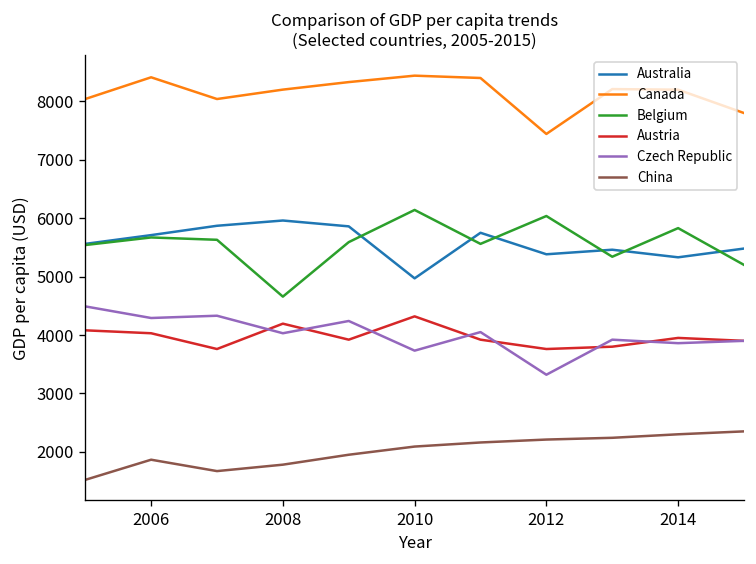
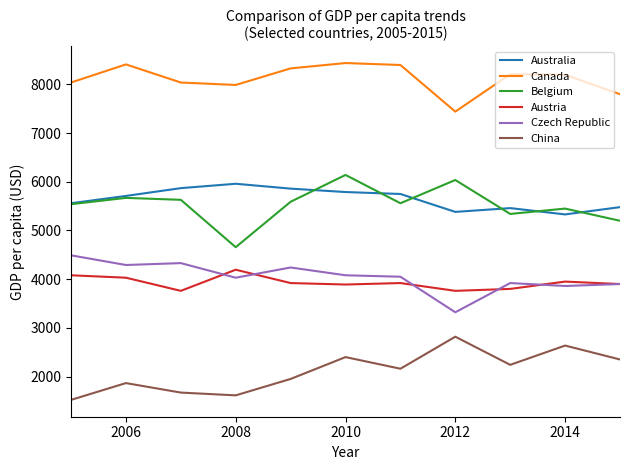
Canada, 2008: 8200 -> 8000
China, 2008: 1800 -> 1600
Australia, 2010: 5000 -> 5800
Austria, 2010: 4300 -> 3900
Czech Republic, 2010: 3700 -> 4100
China, 2010: 2100 -> 2400
China, 2012: 2200 -> 2800
Belgium, 2014: 5800 -> 5500
China, 2014: 2300 -> 2600
